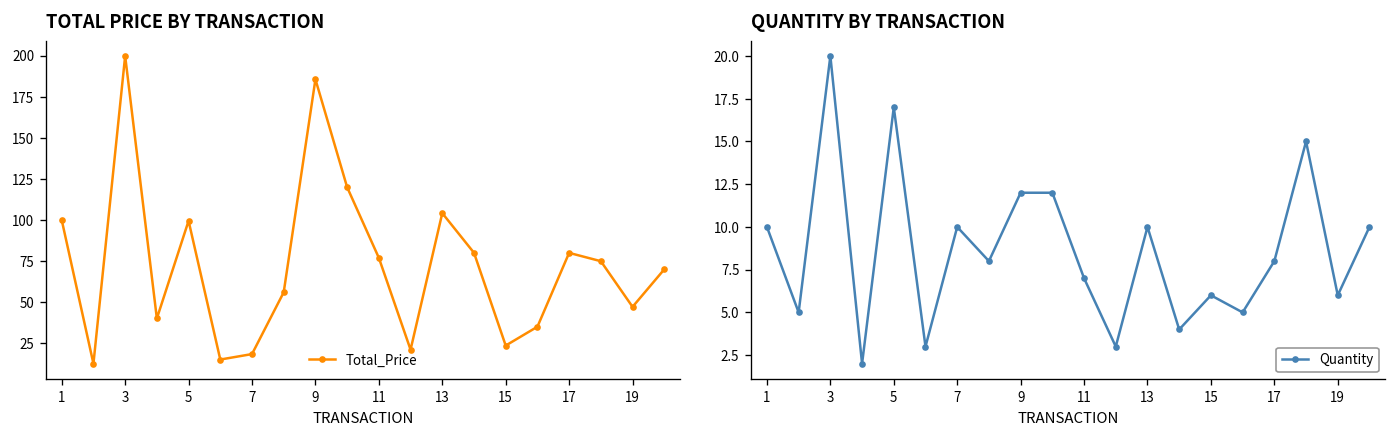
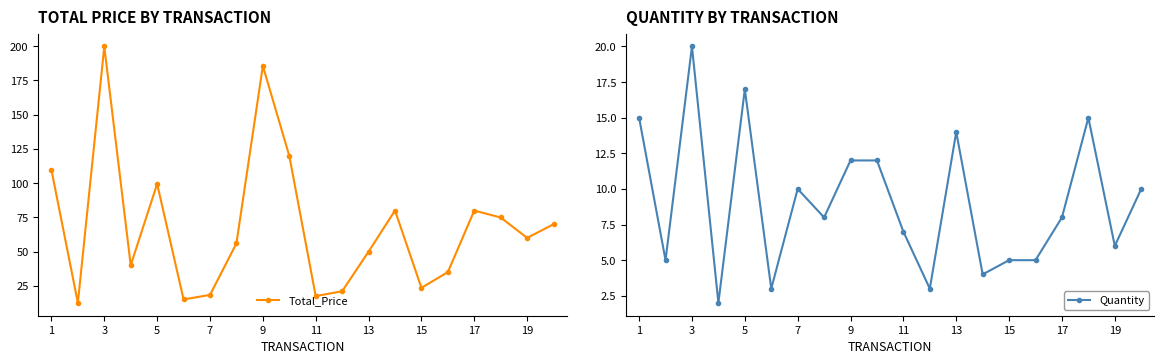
TOTAL PRICE BY TRANSACTION, 1: 100 -> 110
TOTAL PRICE BY TRANSACTION, 11: 77 -> 17
TOTAL PRICE BY TRANSACTION, 13: 104 -> 50
TOTAL PRICE BY TRANSACTION, 19: 47 -> 60
QUANTITY BY TRANSACTION, 1: 10 -> 15
QUANTITY BY TRANSACTION, 13: 10 -> 14
QUANTITY BY TRANSACTION, 15: 6 -> 5
